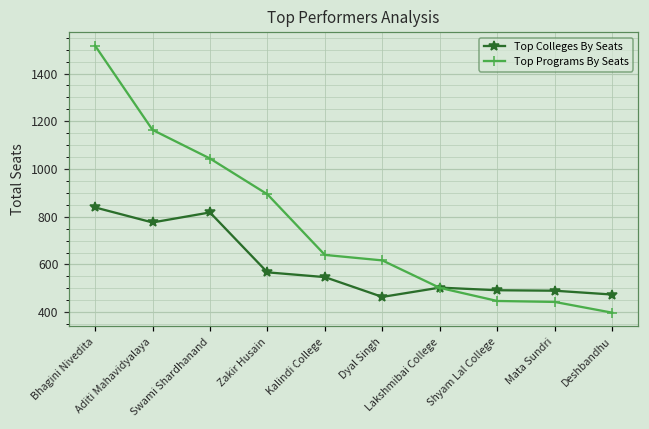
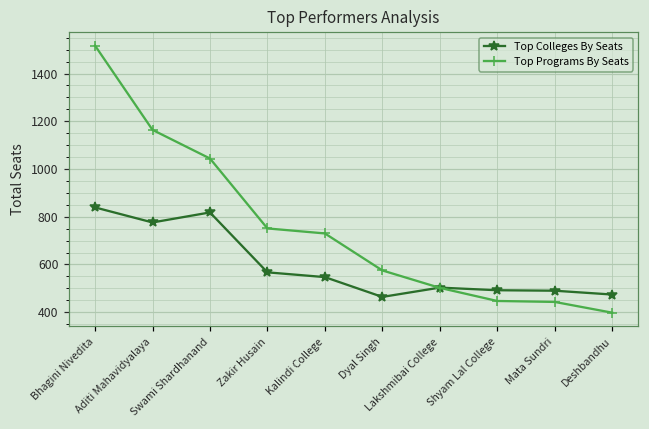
Top Programs By Seats, Zakir Husain: 890 -> 750
Top Programs By Seats, Kalindi College: 640 -> 730
Top Programs By Seats, Dyal Singh: 620 -> 580
